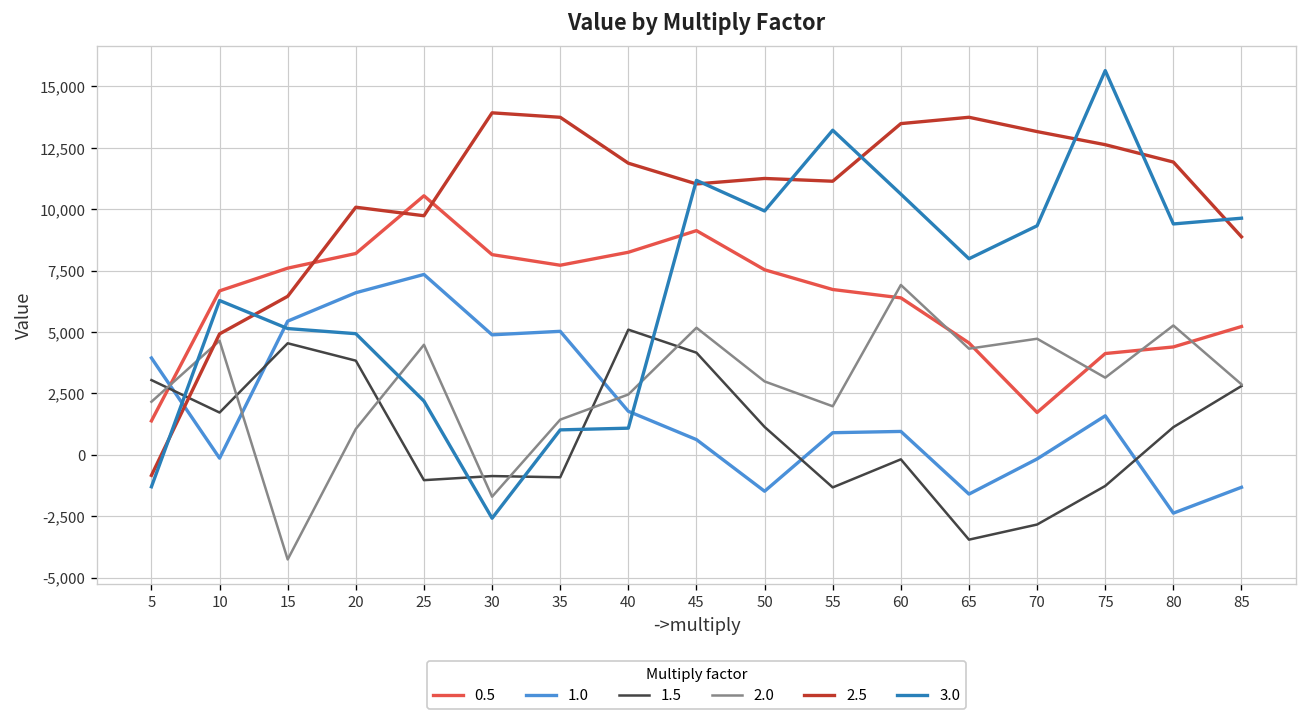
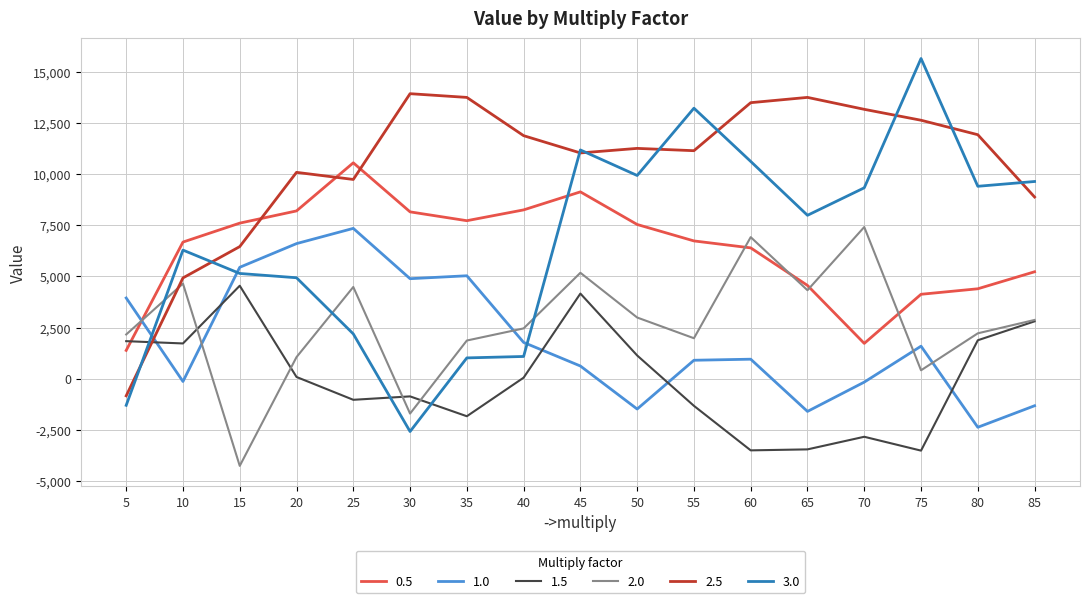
1.5, 5: 3,000 -> 1,800
1.5, 20: 3,800 -> 100
1.5, 35: -900 -> -1,800
2.0, 35: 1,400 -> 1,900
1.5, 40: 5,100 -> 100
1.5, 60: -200 -> -3,500
2.0, 70: 4,700 -> 7,400
1.5, 75: -1,300 -> -3,500
2.0, 75: 3,100 -> 400
1.5, 80: 1,100 -> 1,900
2.0, 80: 5,300 -> 2,200
